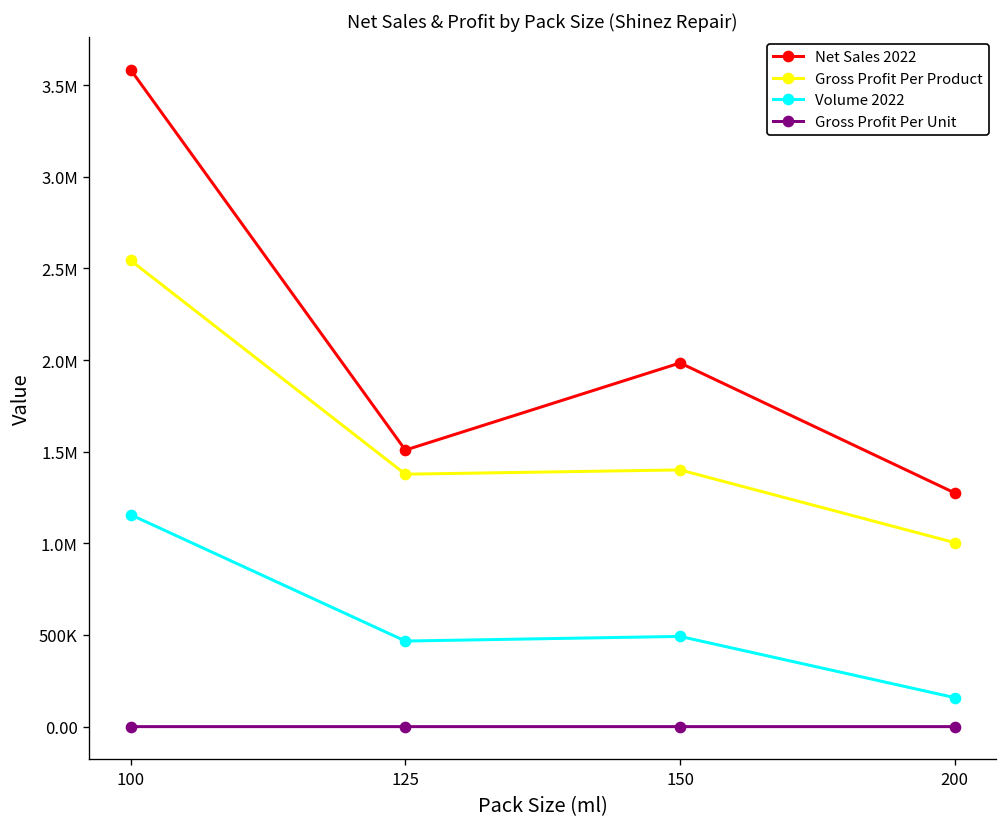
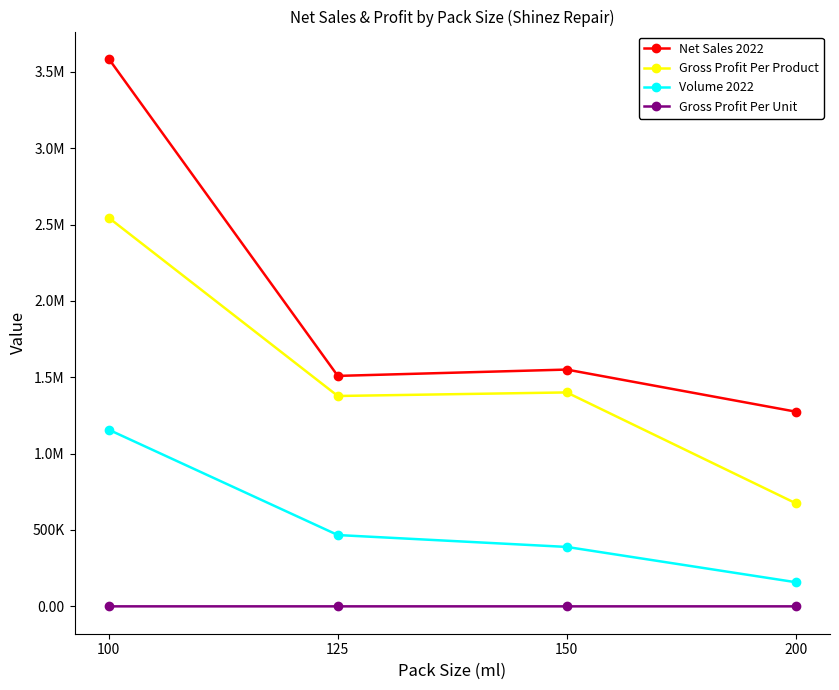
Net Sales 2022, 150: 1980000 -> 1550000
Volume 2022, 150: 490000 -> 390000
Gross Profit Per Product, 200: 1000000 -> 680000
